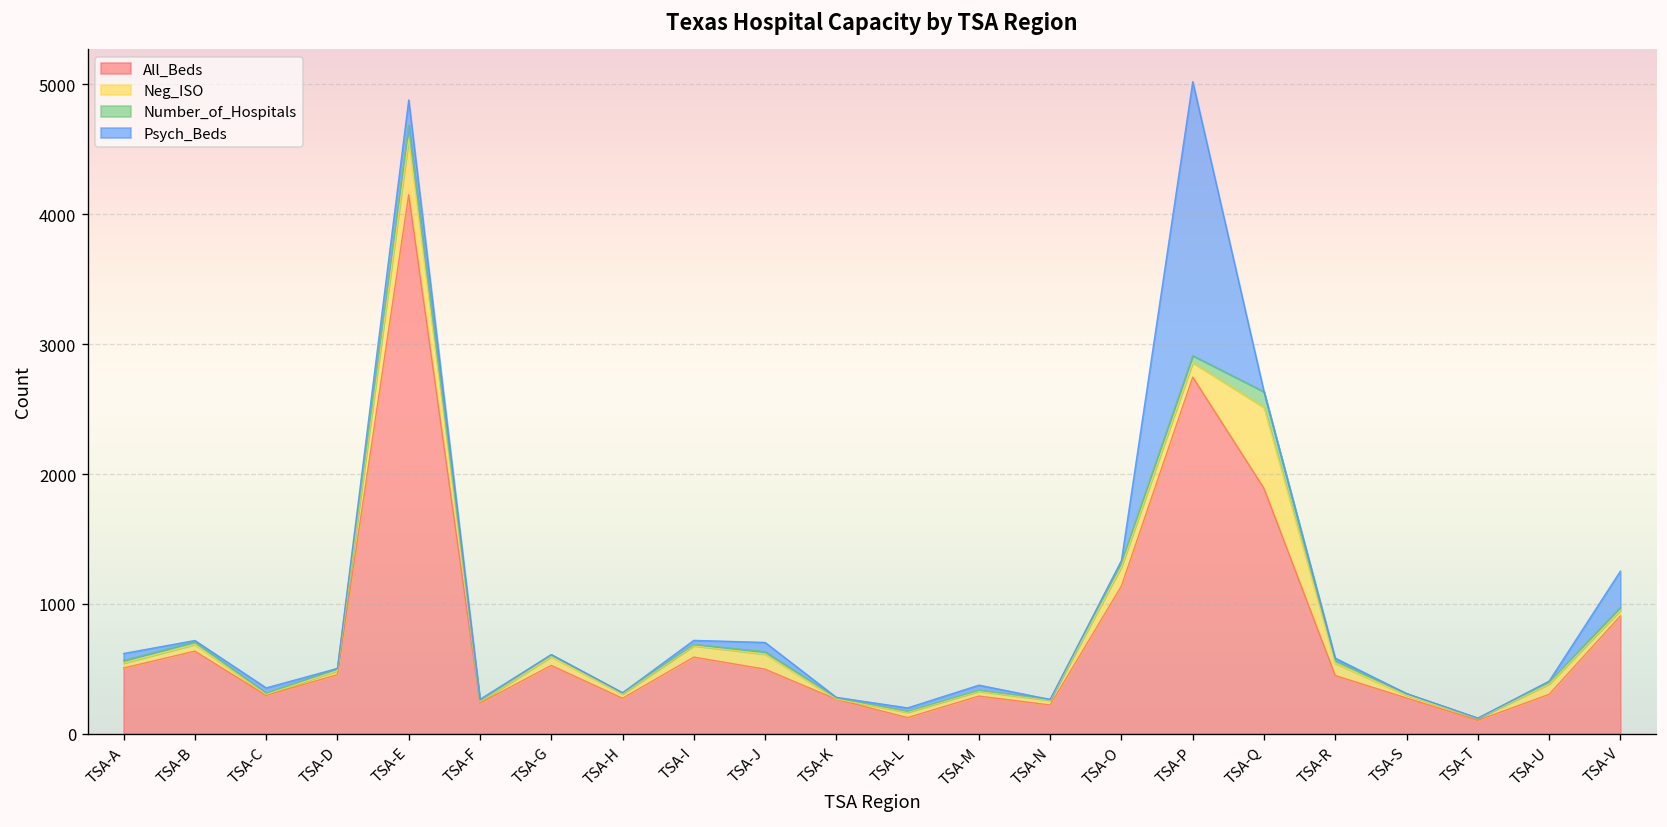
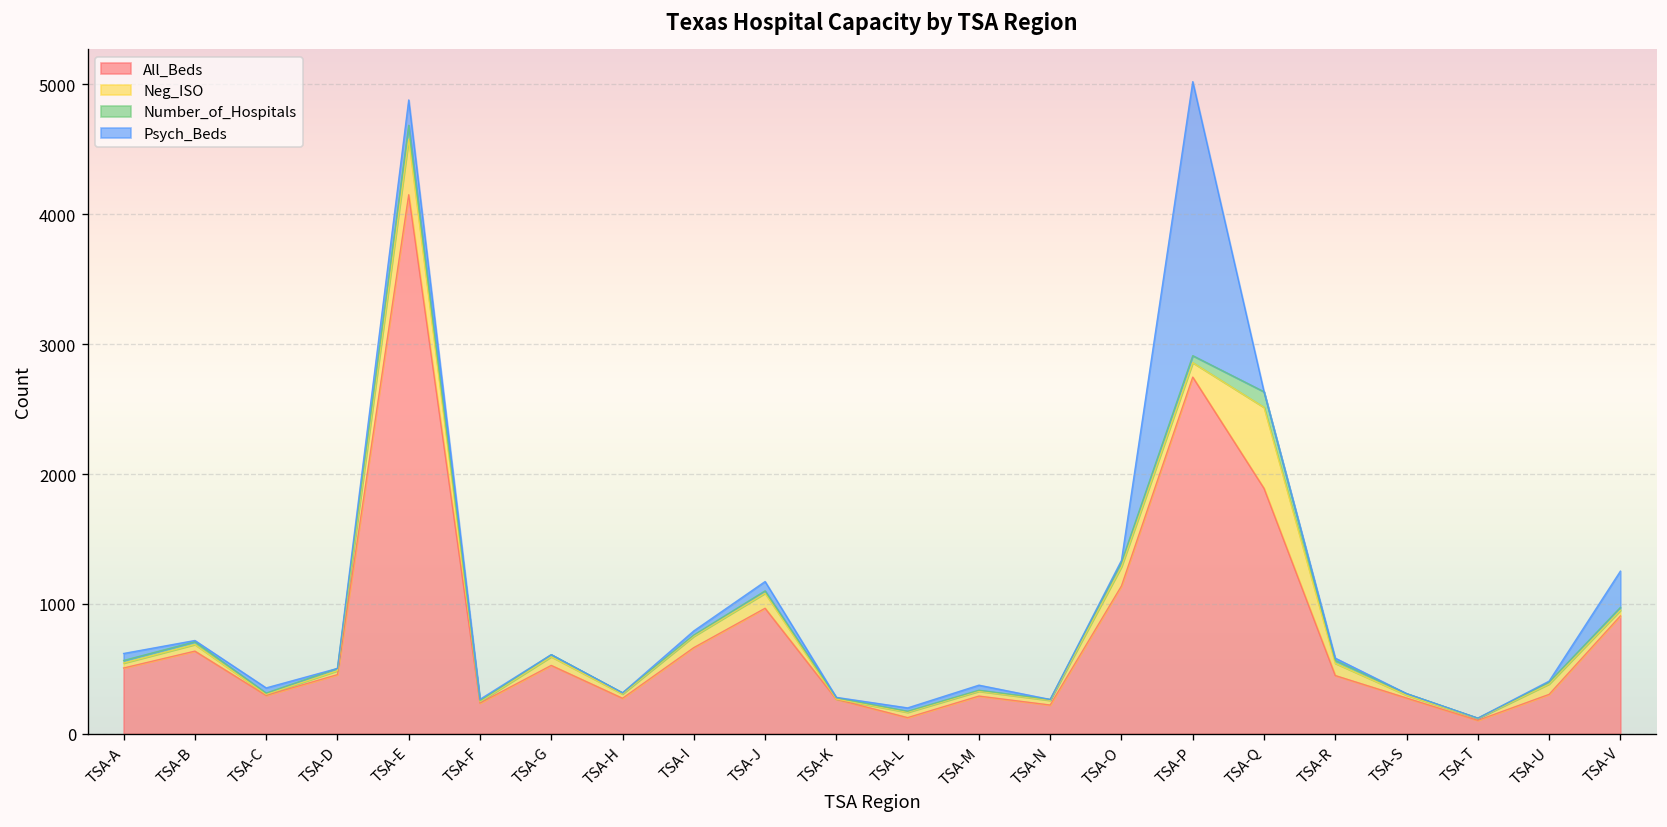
All_Beds, TSA-I: 590 -> 660
All_Beds, TSA-J: 500 -> 970
